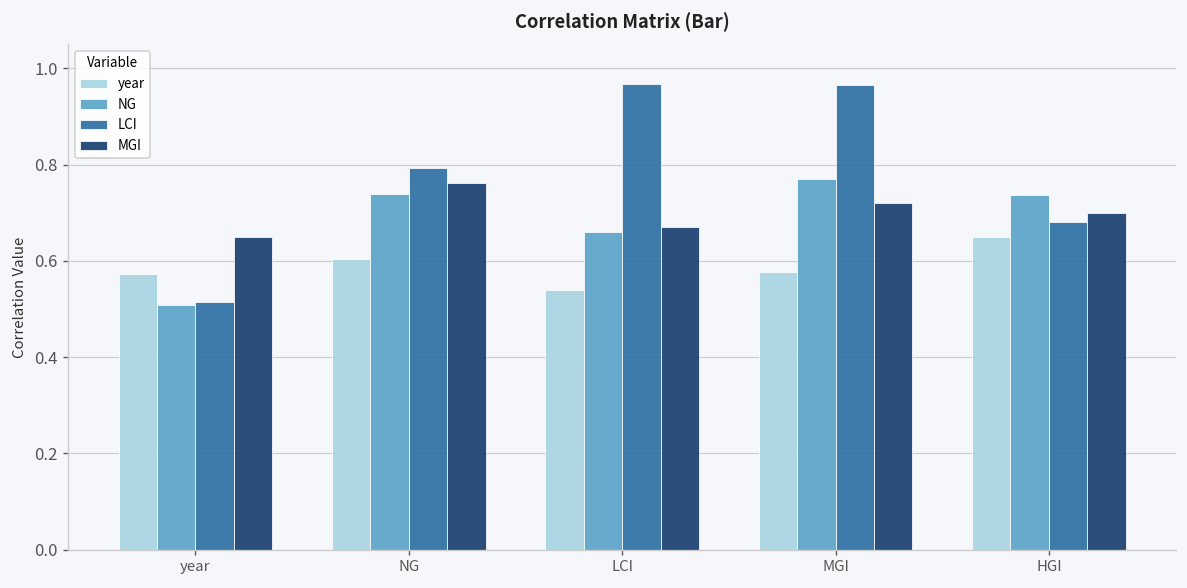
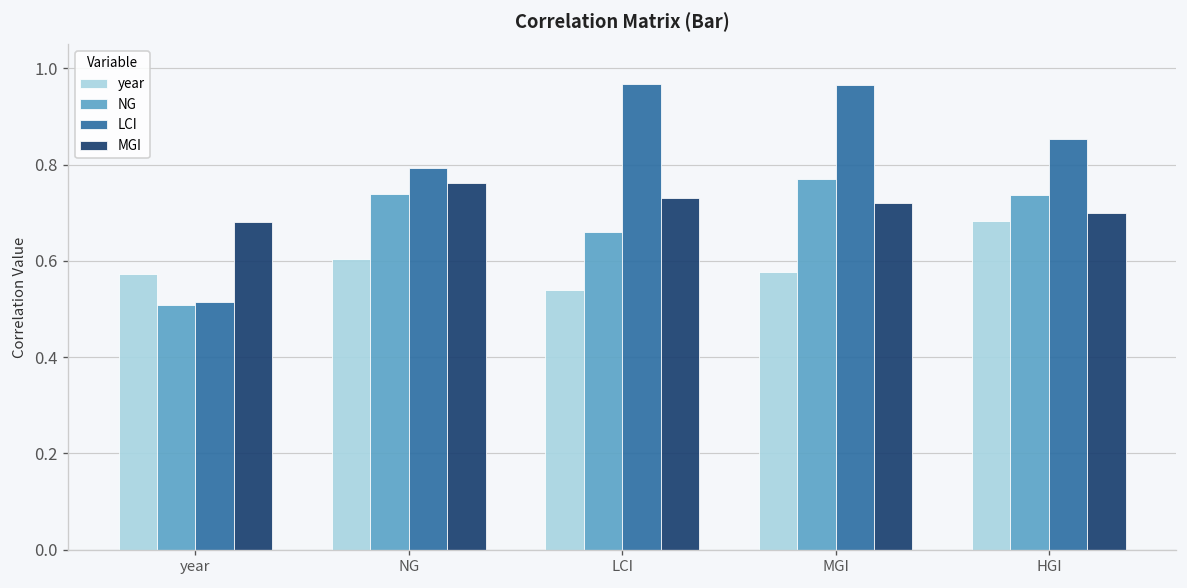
MGI, year: 0.65 -> 0.68
MGI, LCI: 0.67 -> 0.73
year, HGI: 0.65 -> 0.68
LCI, HGI: 0.68 -> 0.85
